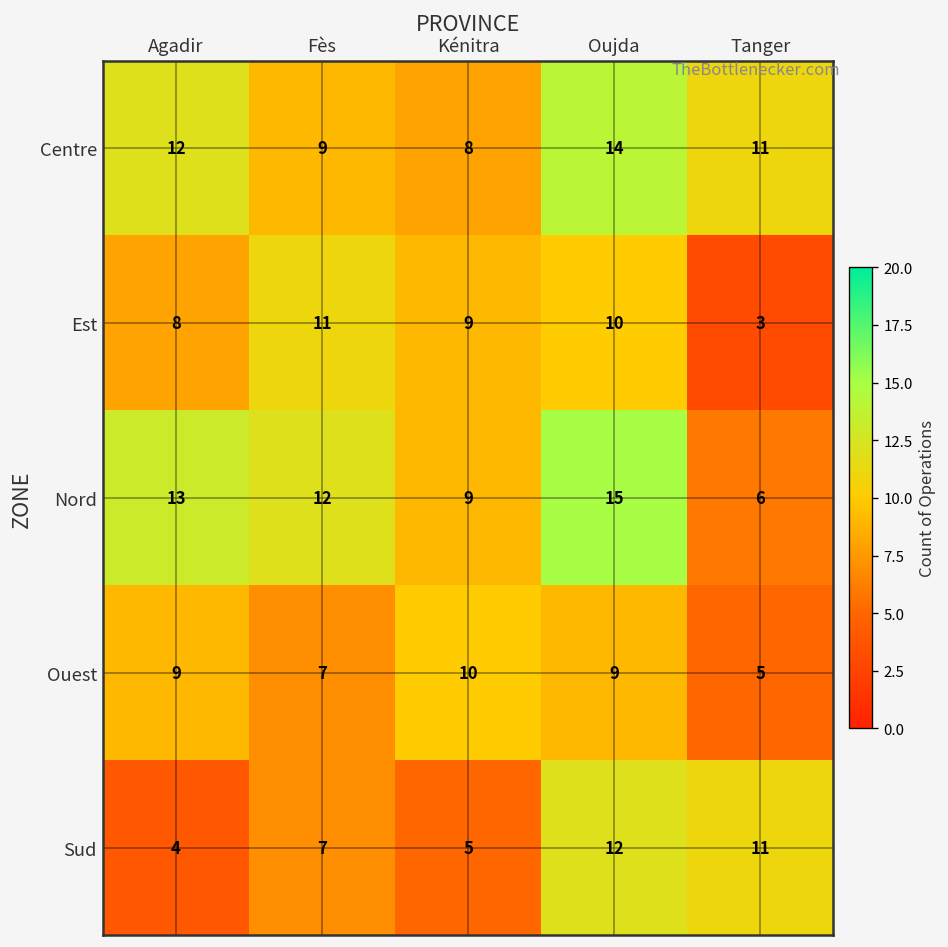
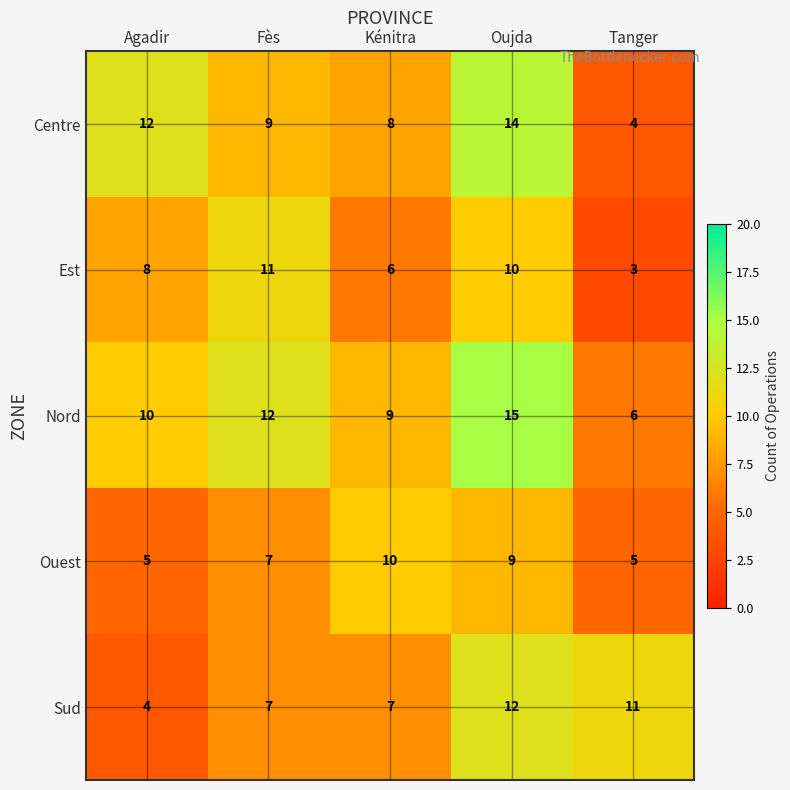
Centre, Tanger: 11 -> 4
Est, Kénitra: 9 -> 6
Nord, Agadir: 13 -> 10
Ouest, Agadir: 9 -> 5
Sud, Kénitra: 5 -> 7
